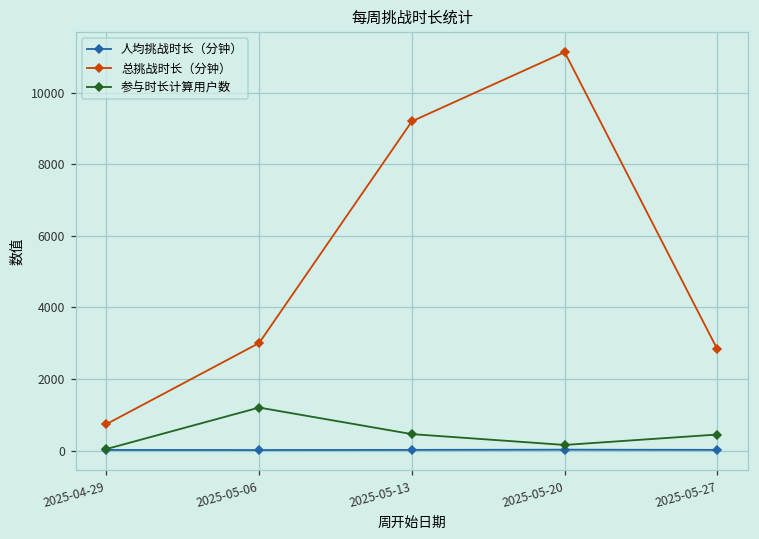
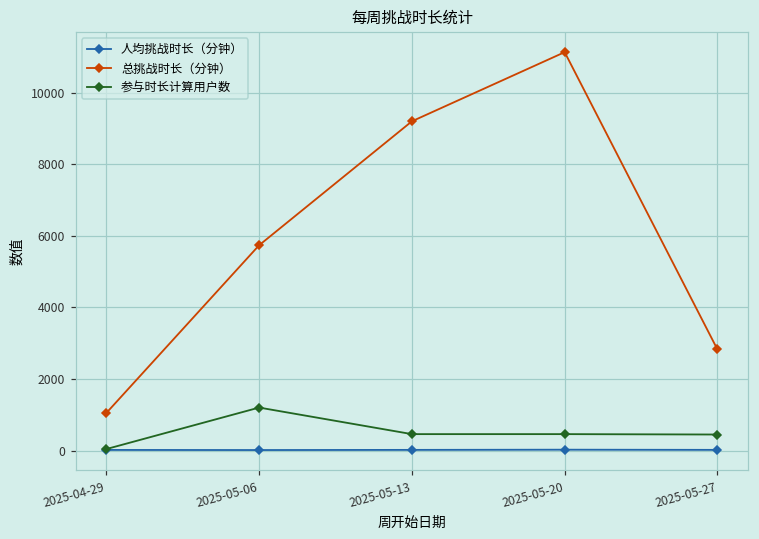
总挑战时长（分钟）, 2025-04-29: 700 -> 1000
总挑战时长（分钟）, 2025-05-06: 3000 -> 5700
参与时长计算用户数, 2025-05-20: 200 -> 500
